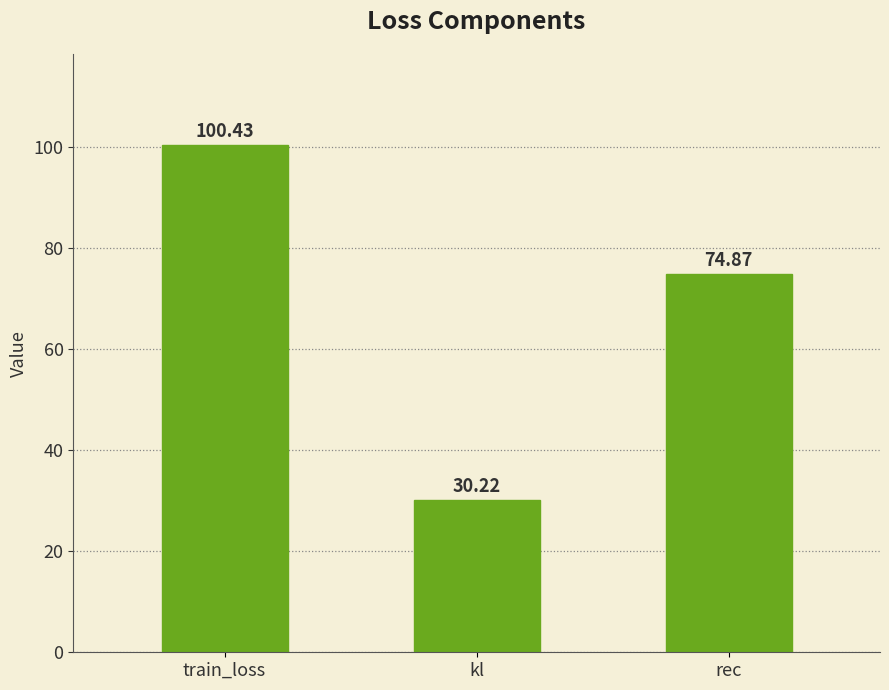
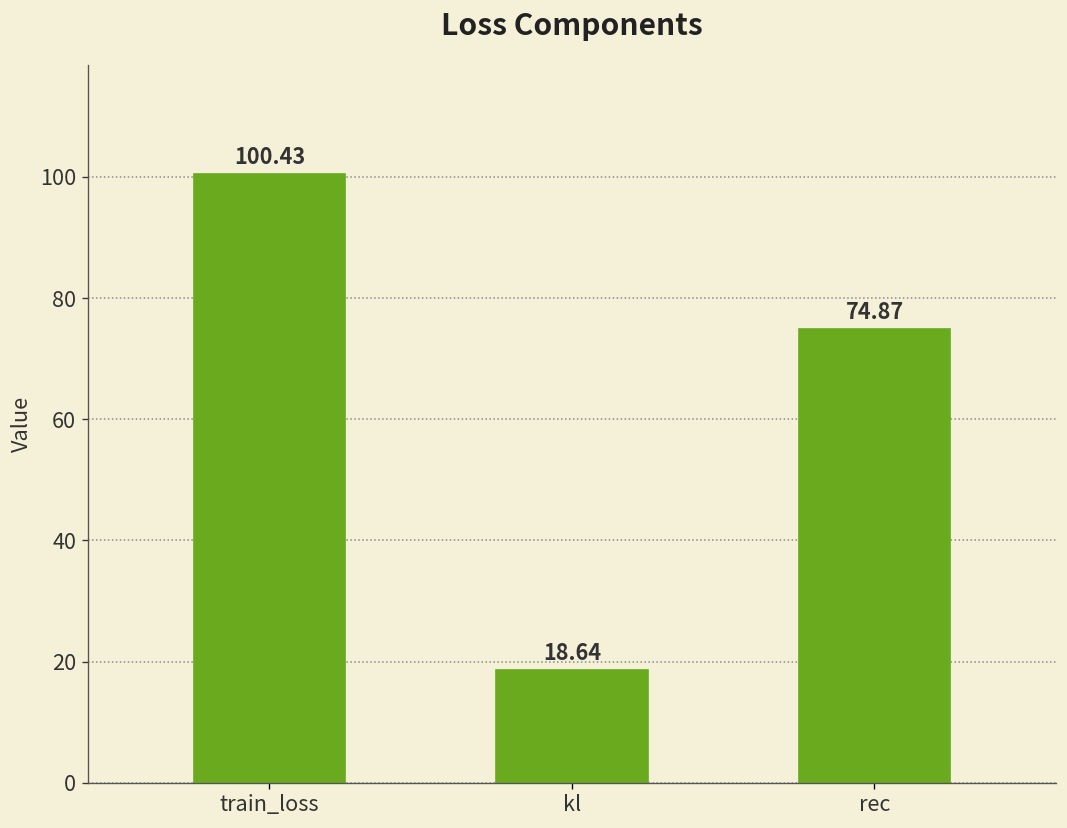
kl: 30.22 -> 18.64
